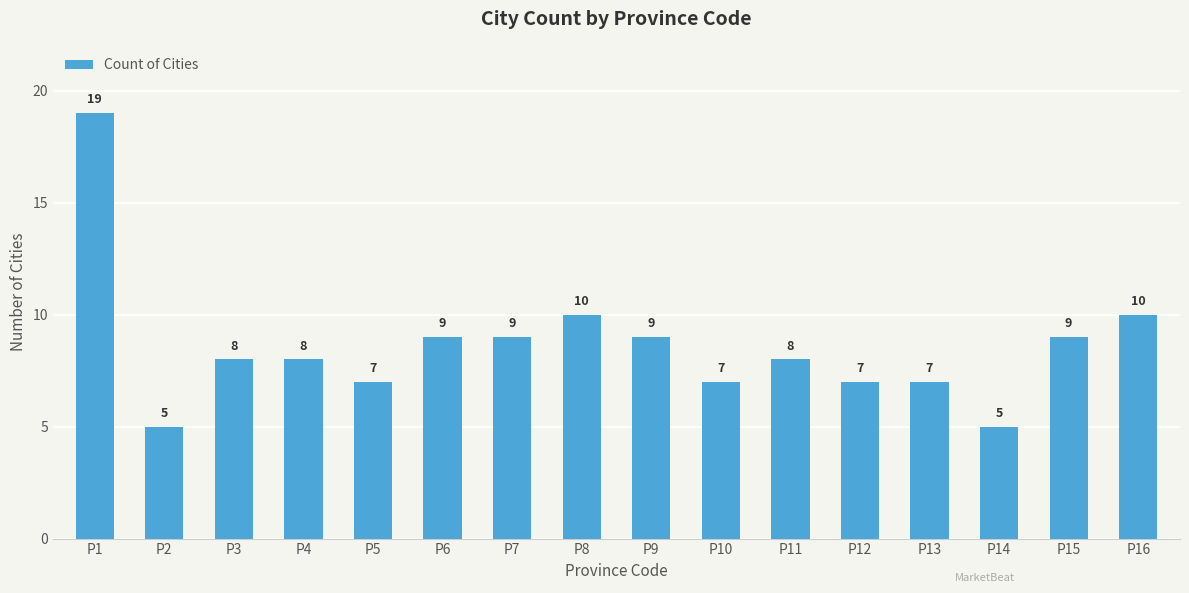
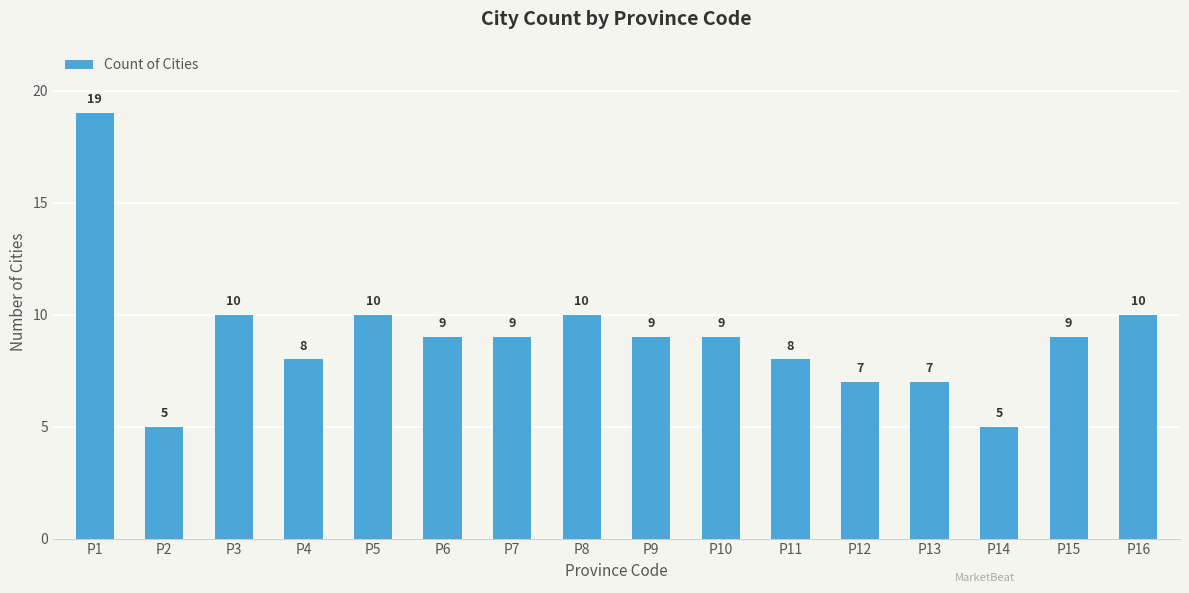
P3: 8 -> 10
P5: 7 -> 10
P10: 7 -> 9
